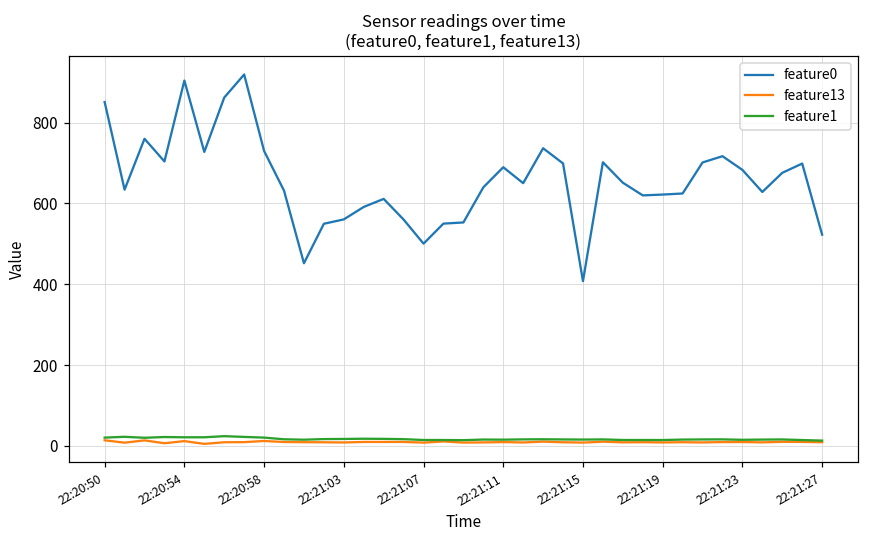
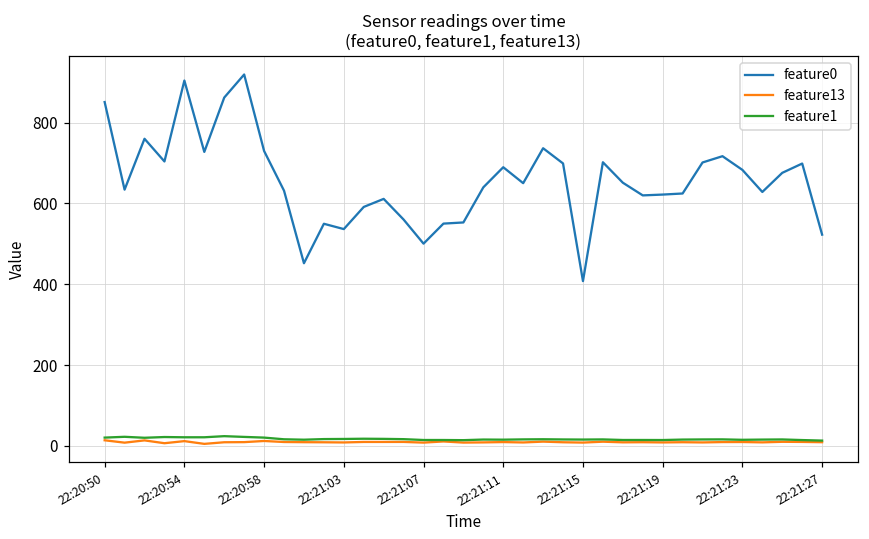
feature0, 22:21:03: 560 -> 540
